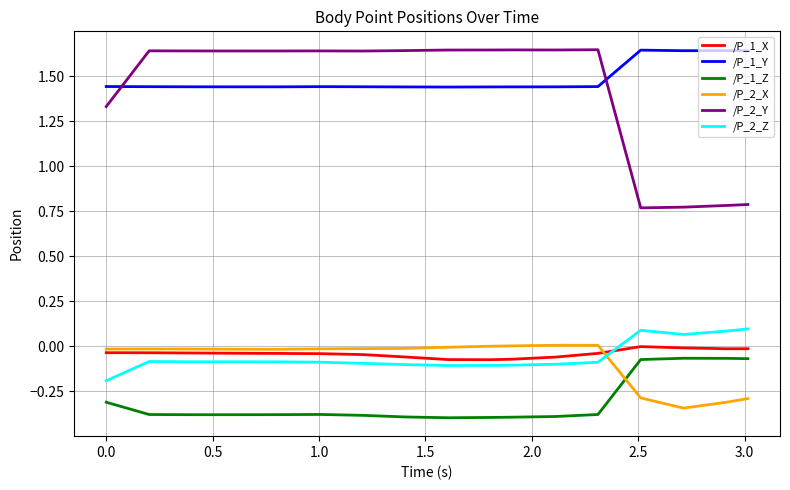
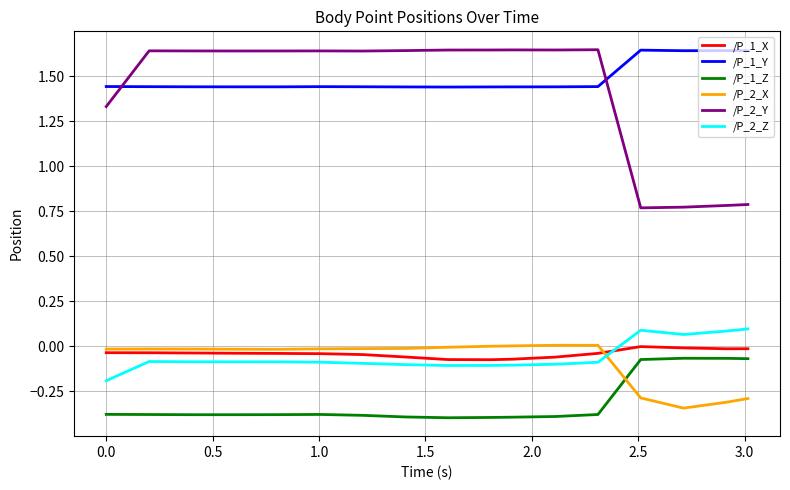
/P_1_Z, 0.0: -0.31 -> -0.38
